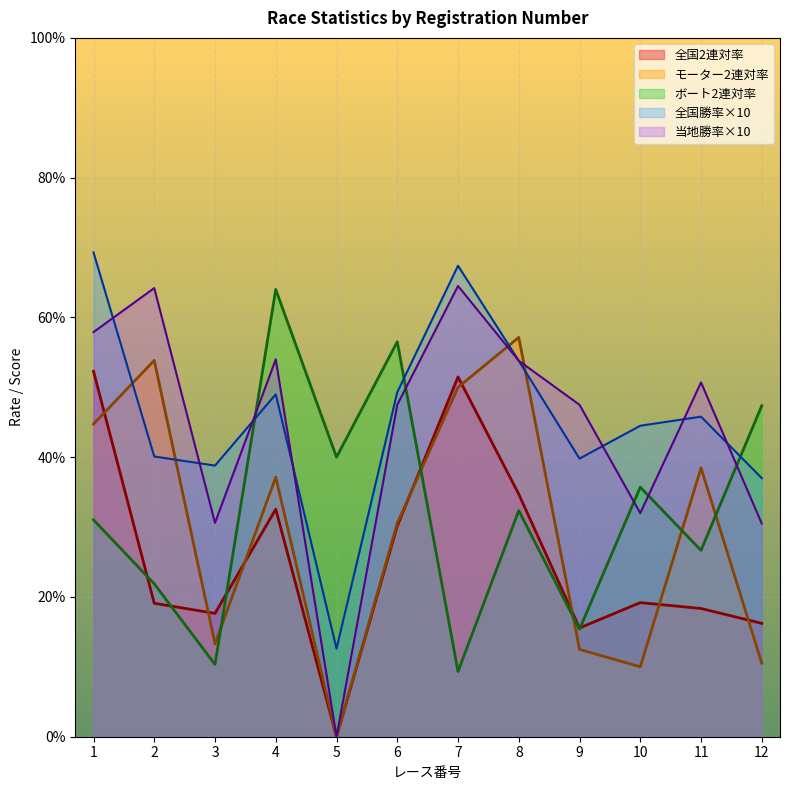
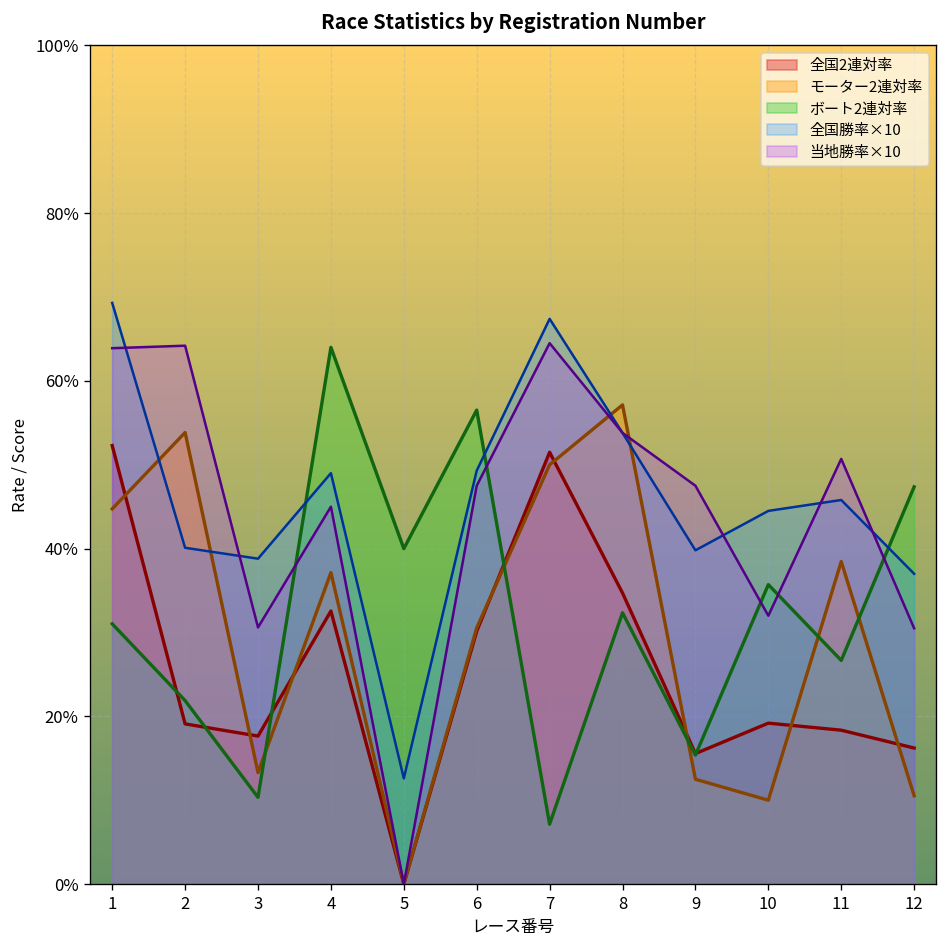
当地勝率×10, 1: 58% -> 64%
当地勝率×10, 4: 54% -> 45%
ボート2連対率, 7: 9% -> 7%
